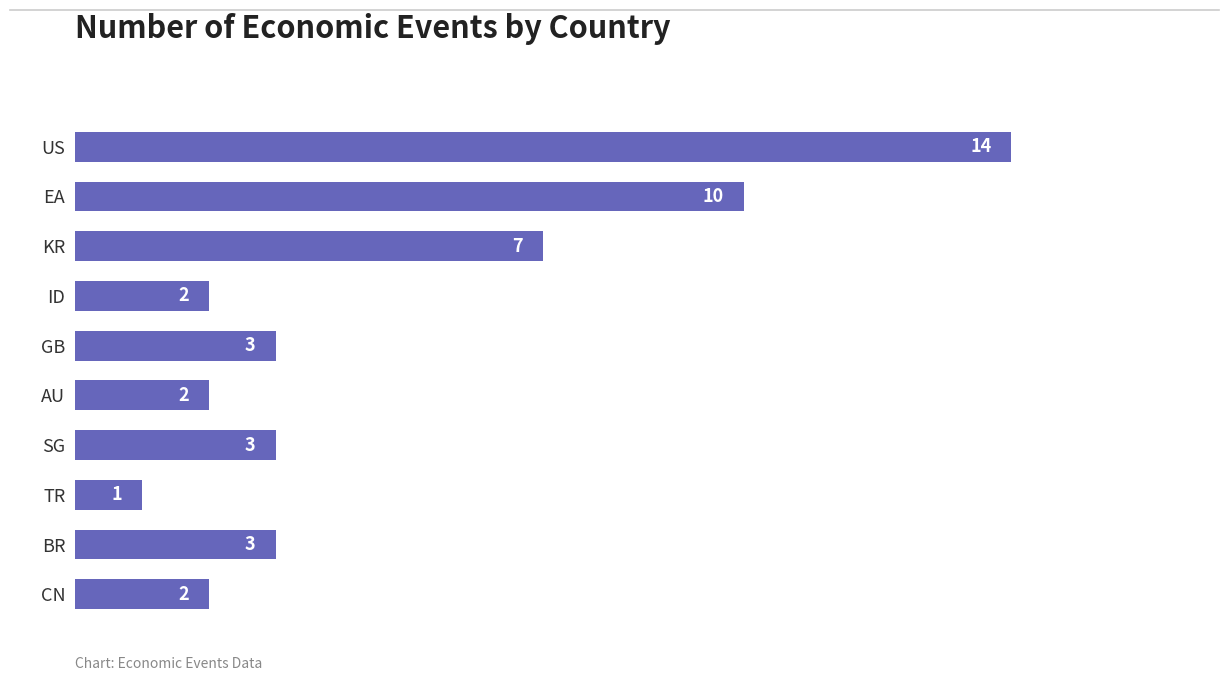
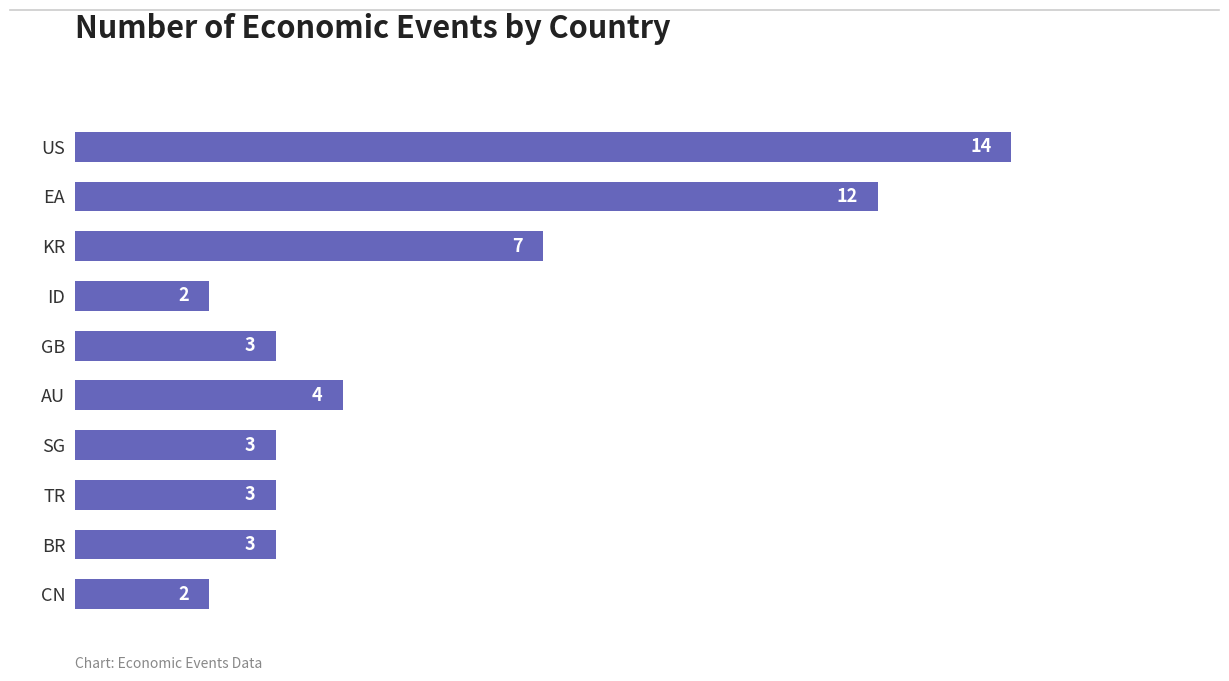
EA: 10 -> 12
AU: 2 -> 4
TR: 1 -> 3
